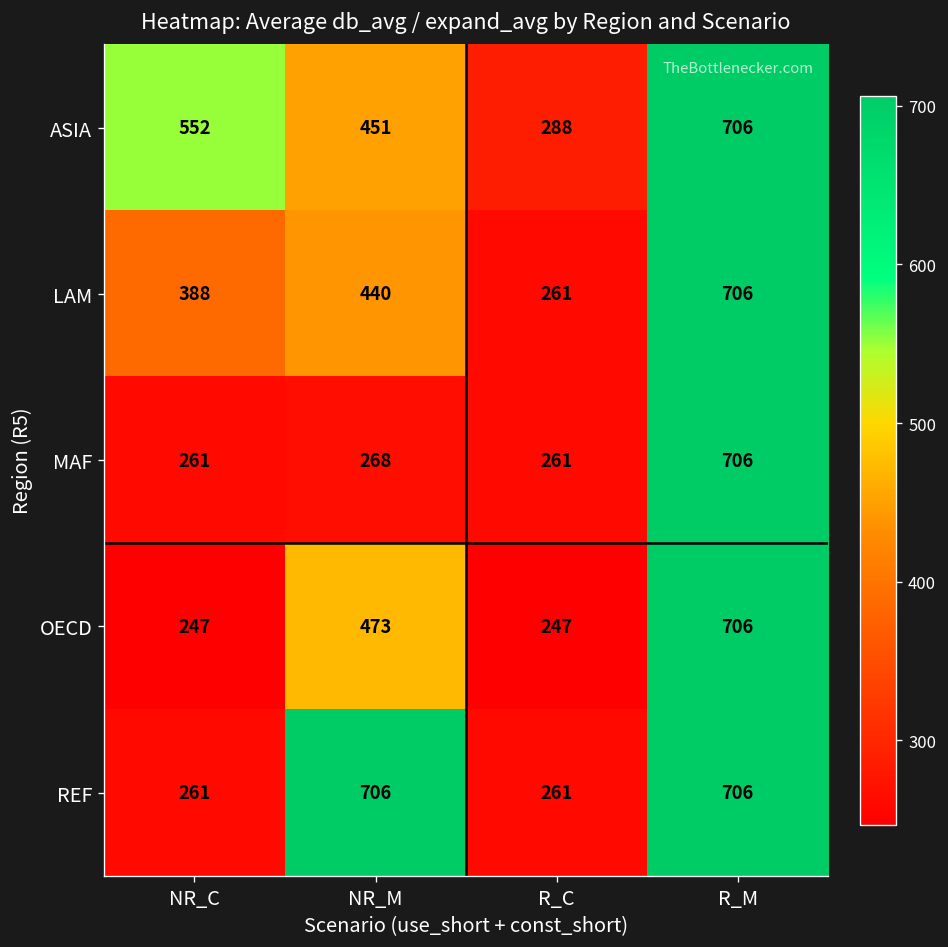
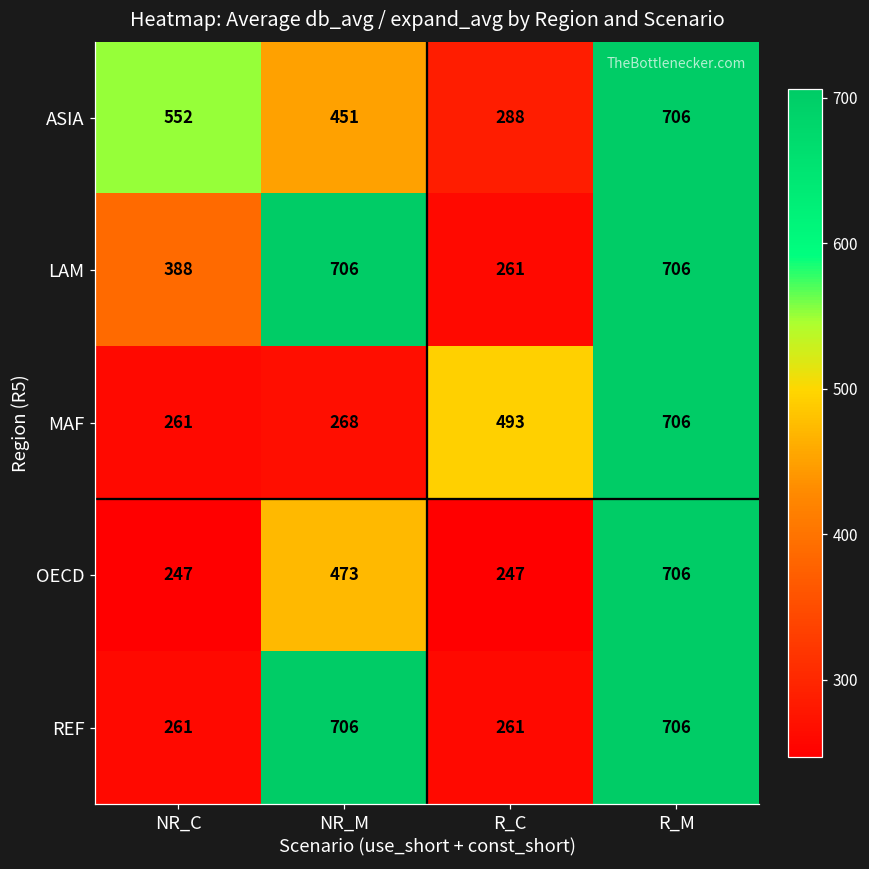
LAM, NR_M: 440 -> 706
MAF, R_C: 261 -> 493
